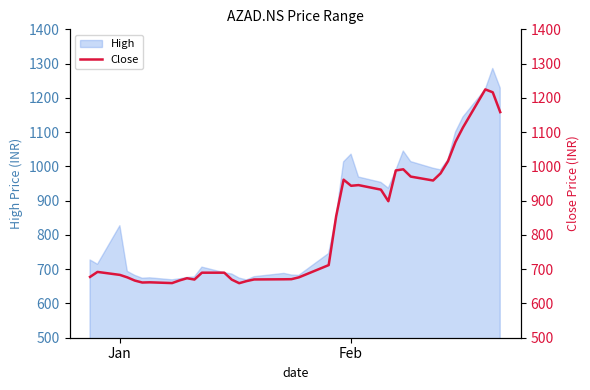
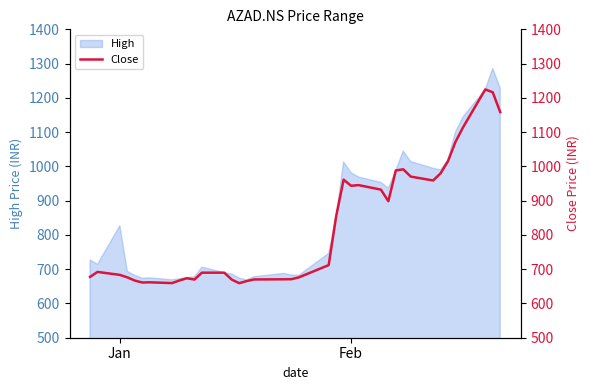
High, Feb: 1040 -> 980
